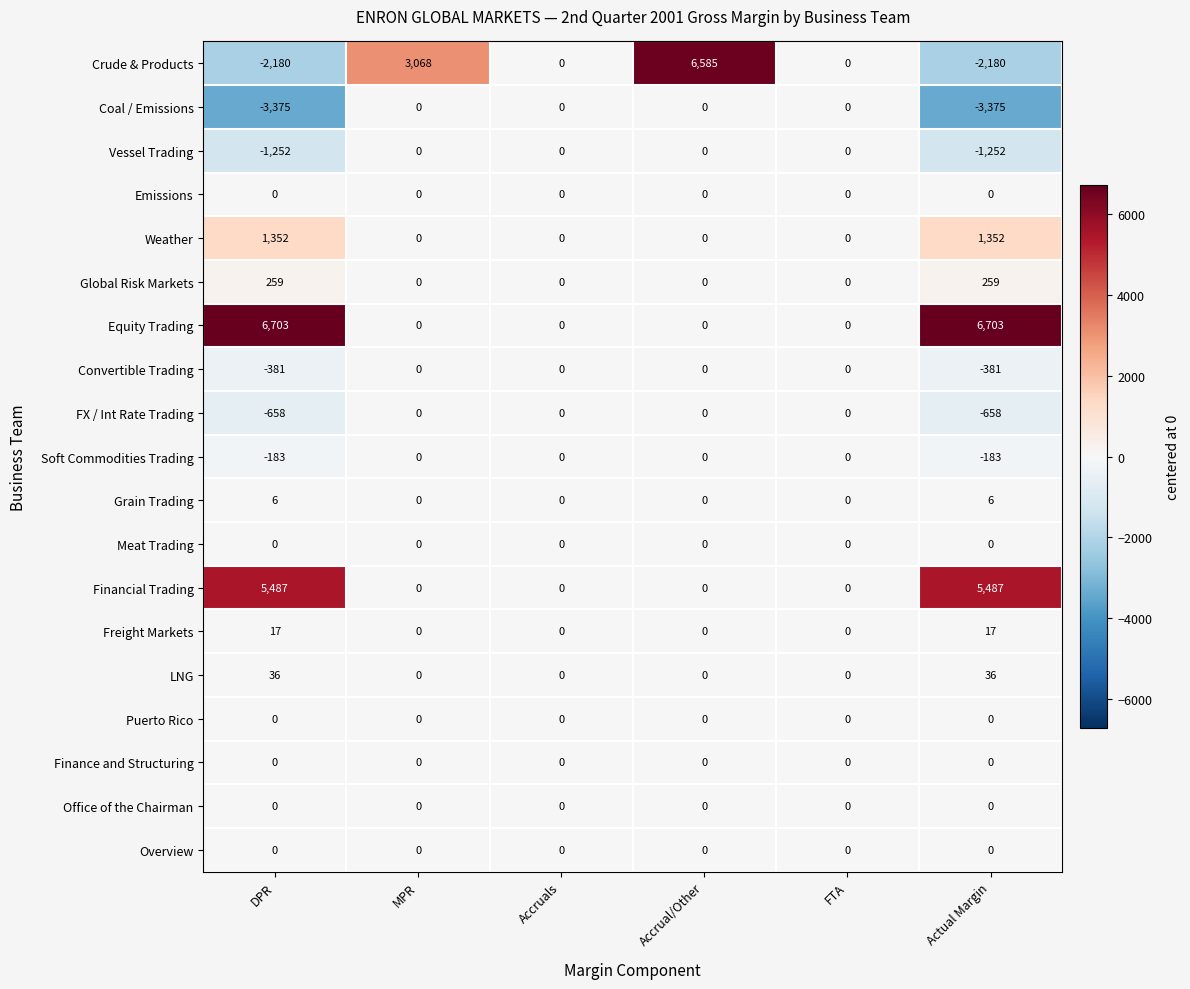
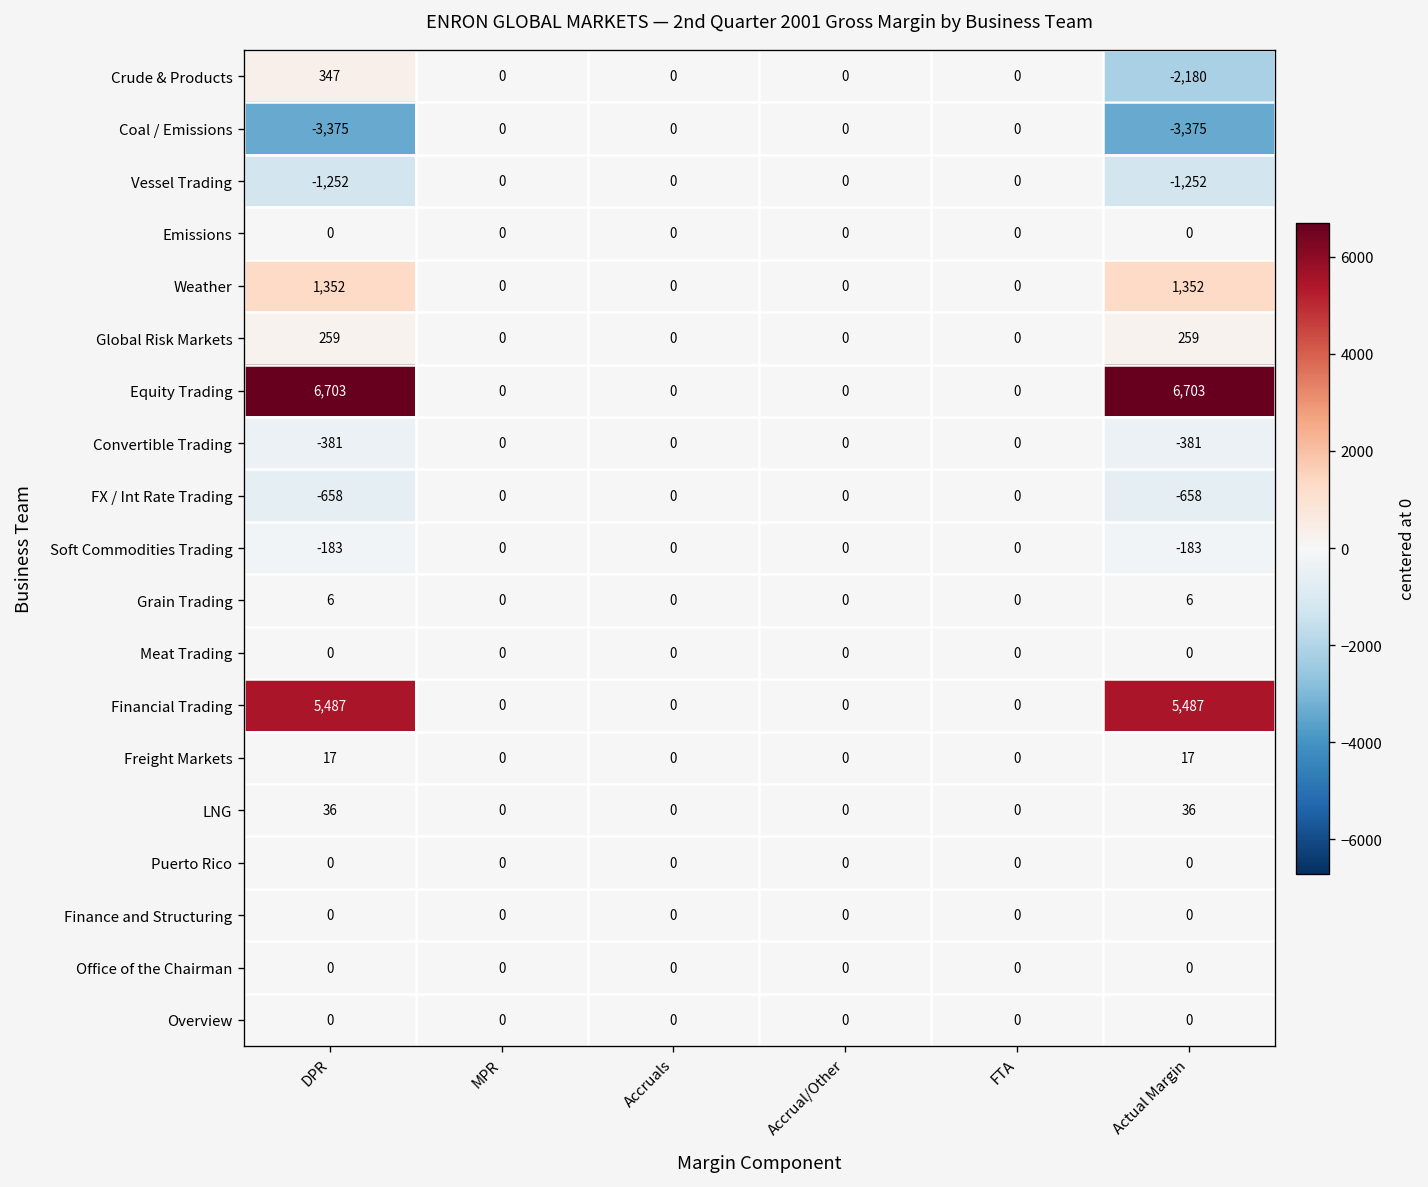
Crude & Products, DPR: -2,180 -> 347
Crude & Products, MPR: 3,068 -> 0
Crude & Products, Accrual/Other: 6,585 -> 0
